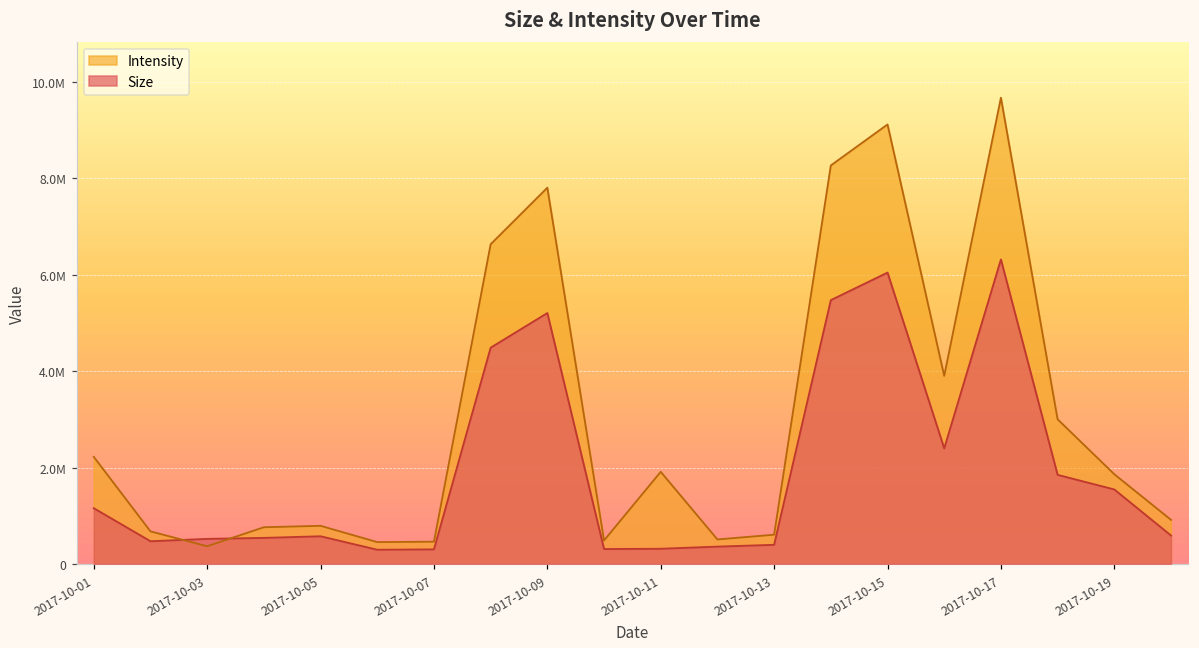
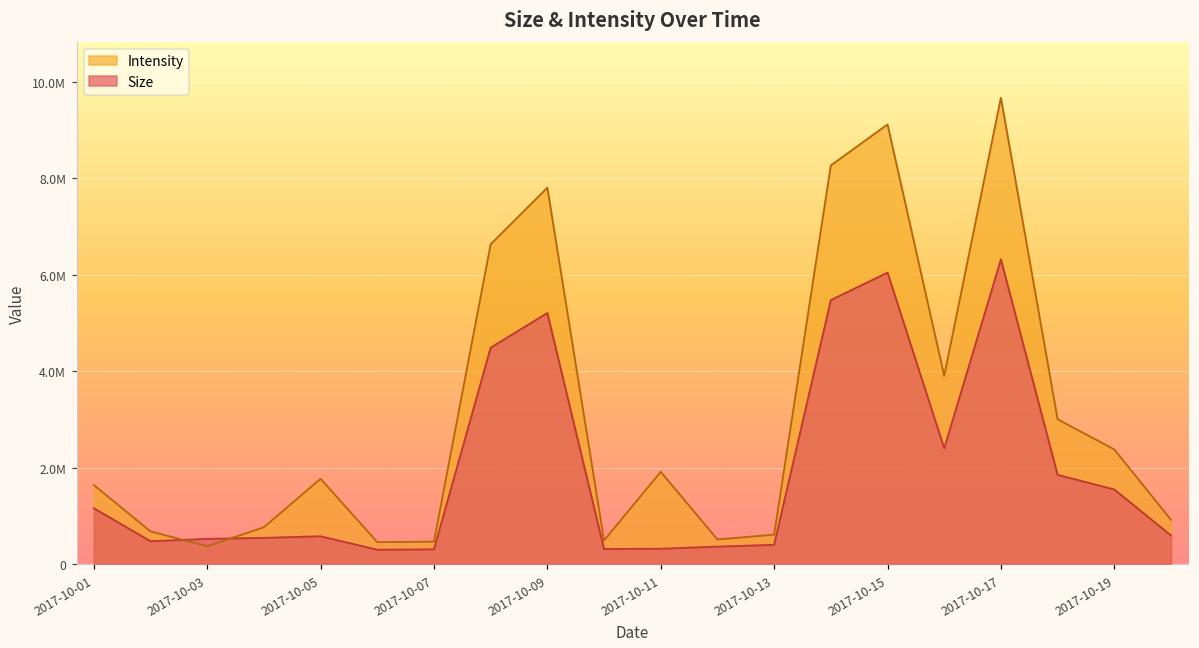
Intensity, 2017-10-01: 2200000 -> 1600000
Intensity, 2017-10-05: 800000 -> 1800000
Intensity, 2017-10-19: 1900000 -> 2400000
